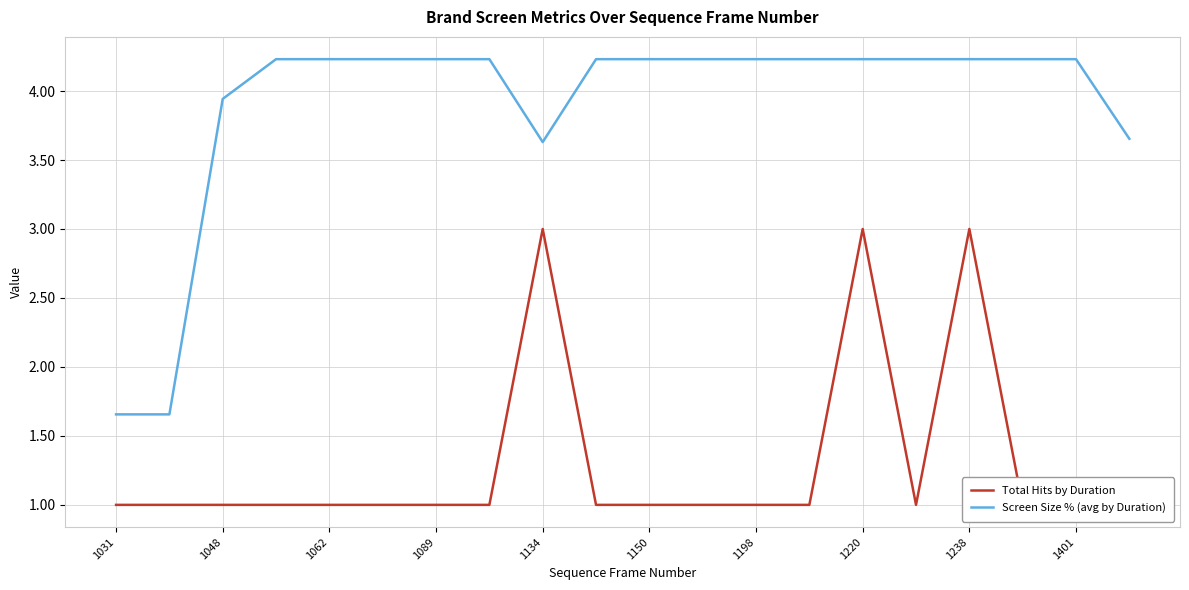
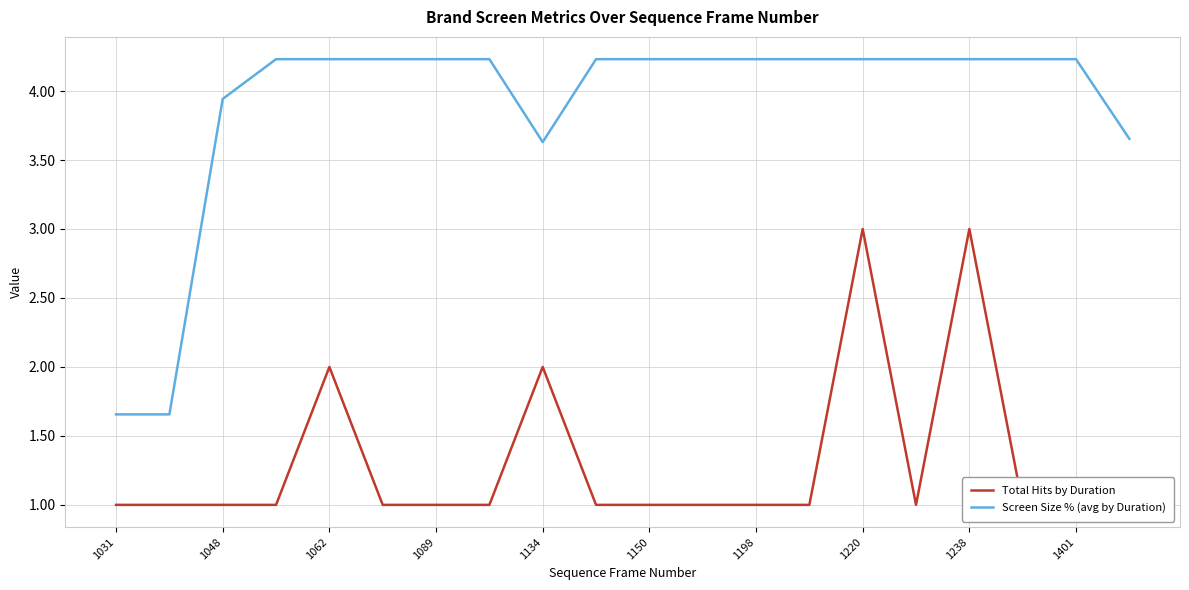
Total Hits by Duration, 1062: 1 -> 2
Total Hits by Duration, 1134: 3 -> 2
